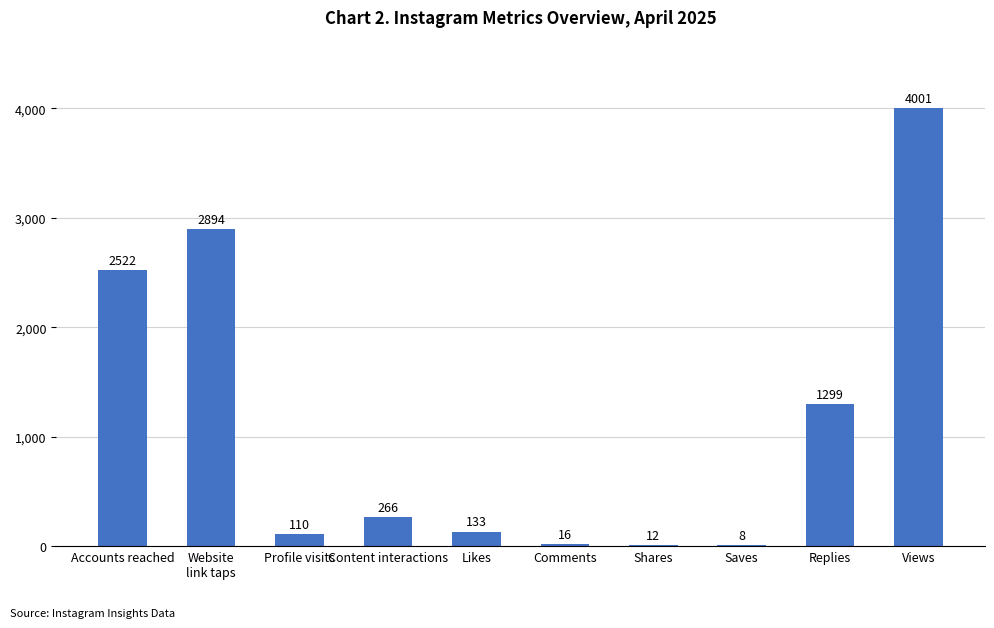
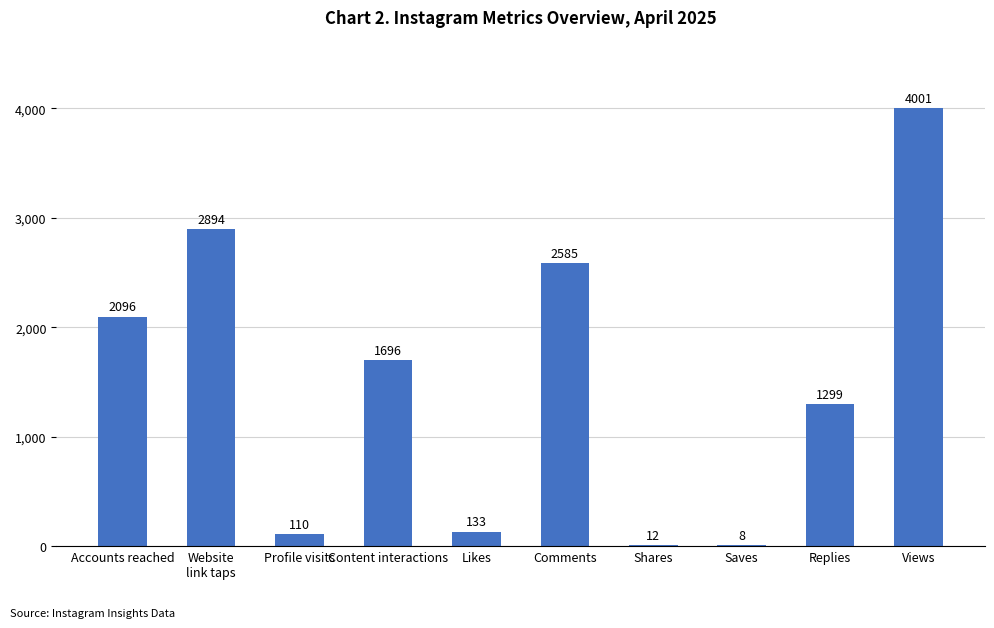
Accounts reached: 2522 -> 2096
Content interactions: 266 -> 1696
Comments: 16 -> 2585
